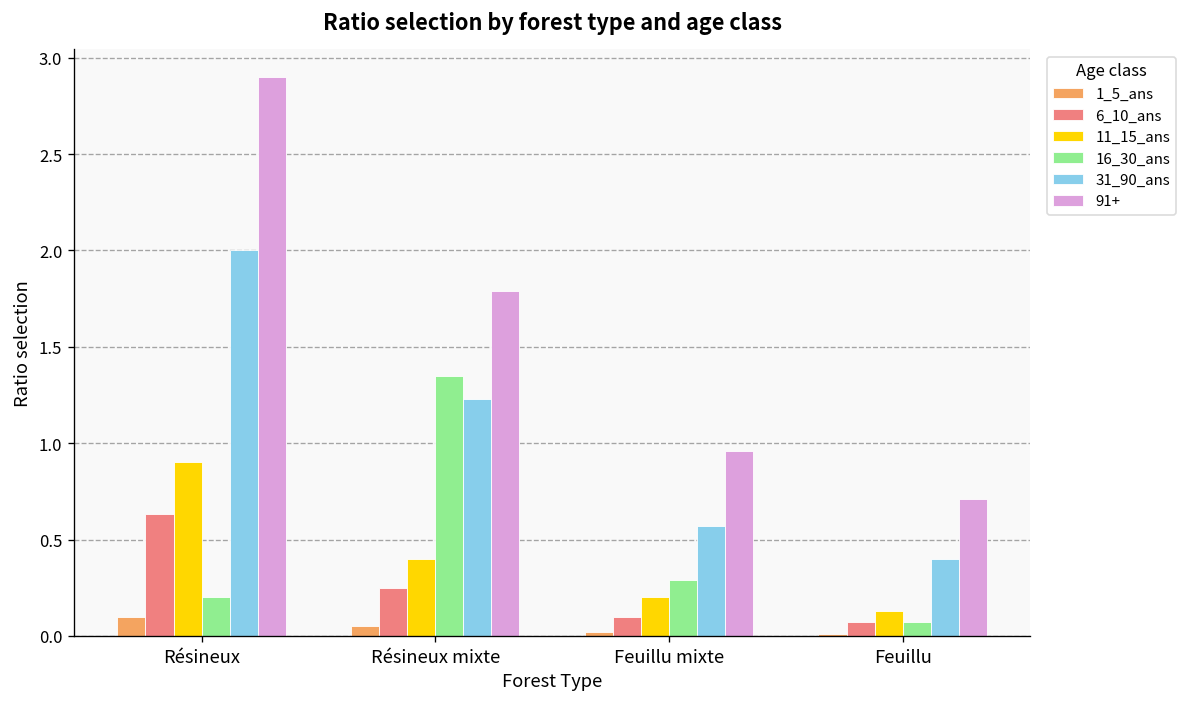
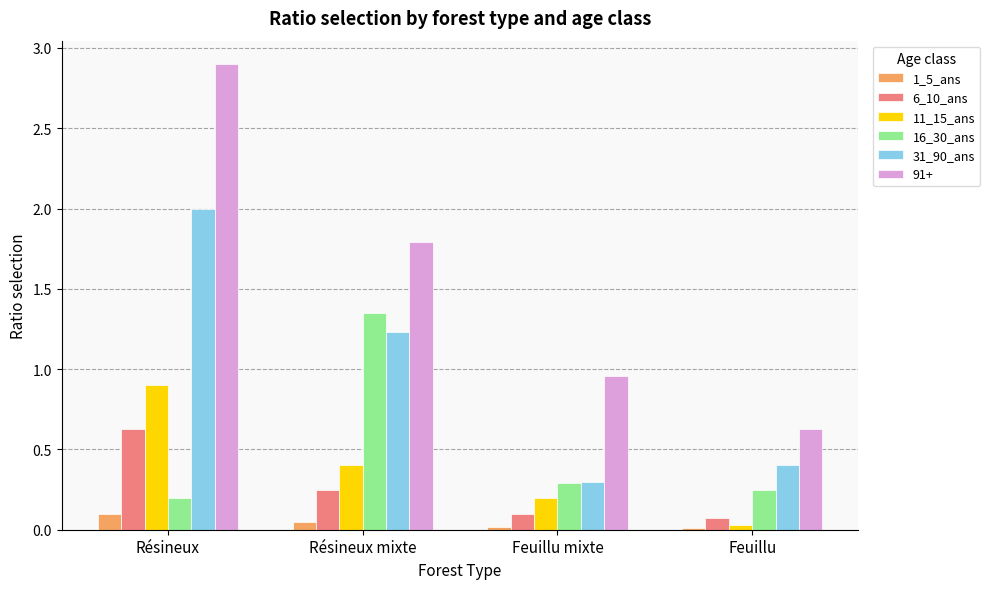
31_90_ans, Feuillu mixte: 0.57 -> 0.30
11_15_ans, Feuillu: 0.13 -> 0.03
16_30_ans, Feuillu: 0.07 -> 0.25
91+, Feuillu: 0.71 -> 0.63
